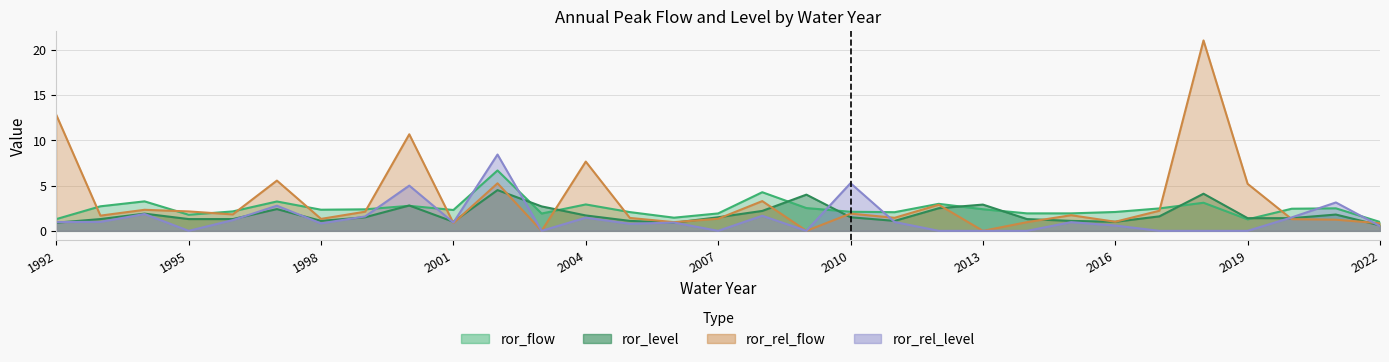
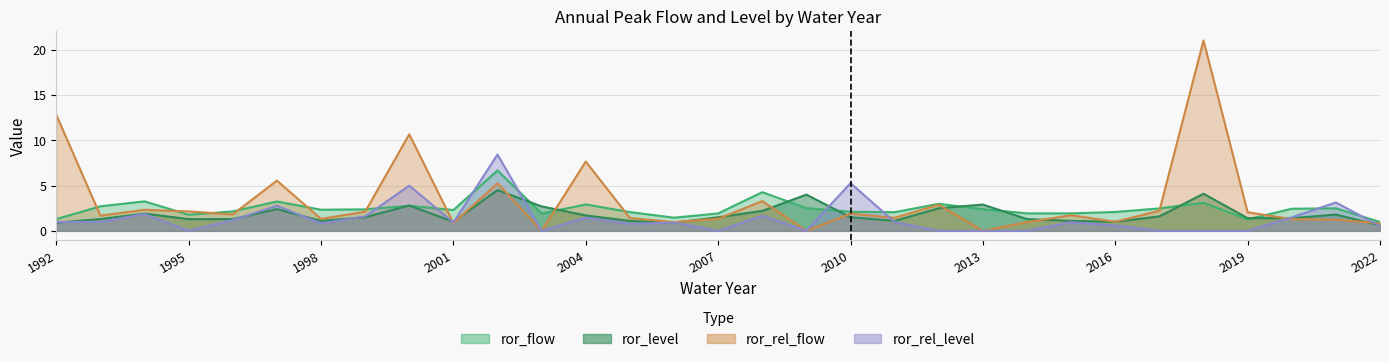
ror_rel_flow, 2019: 5 -> 2
